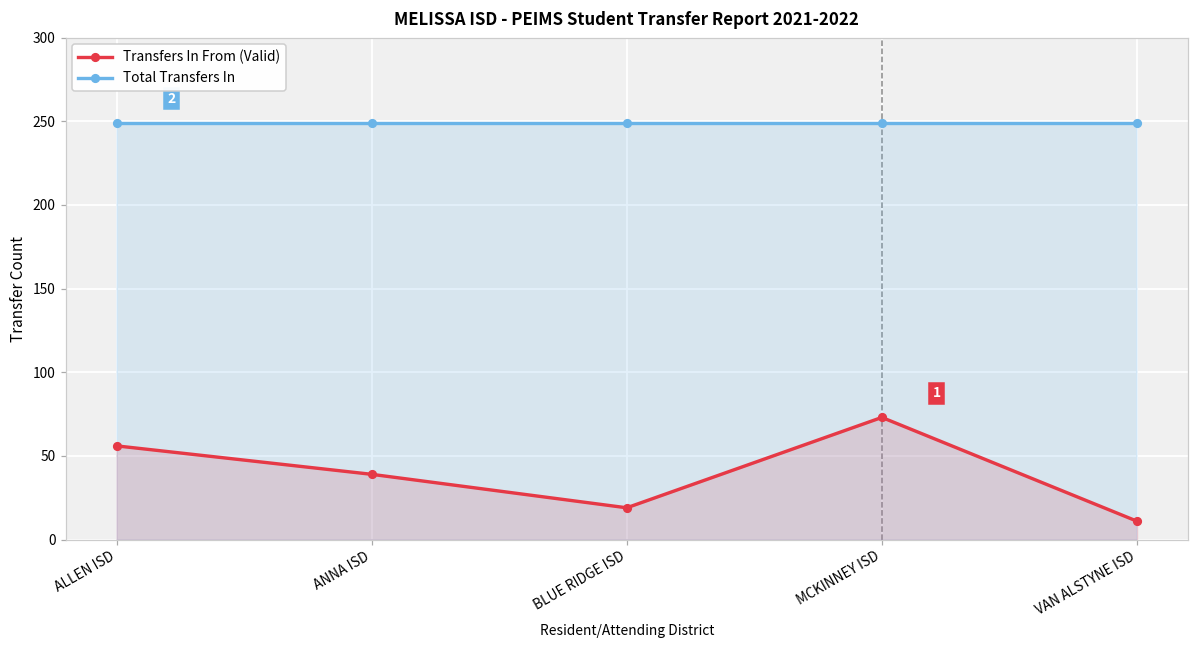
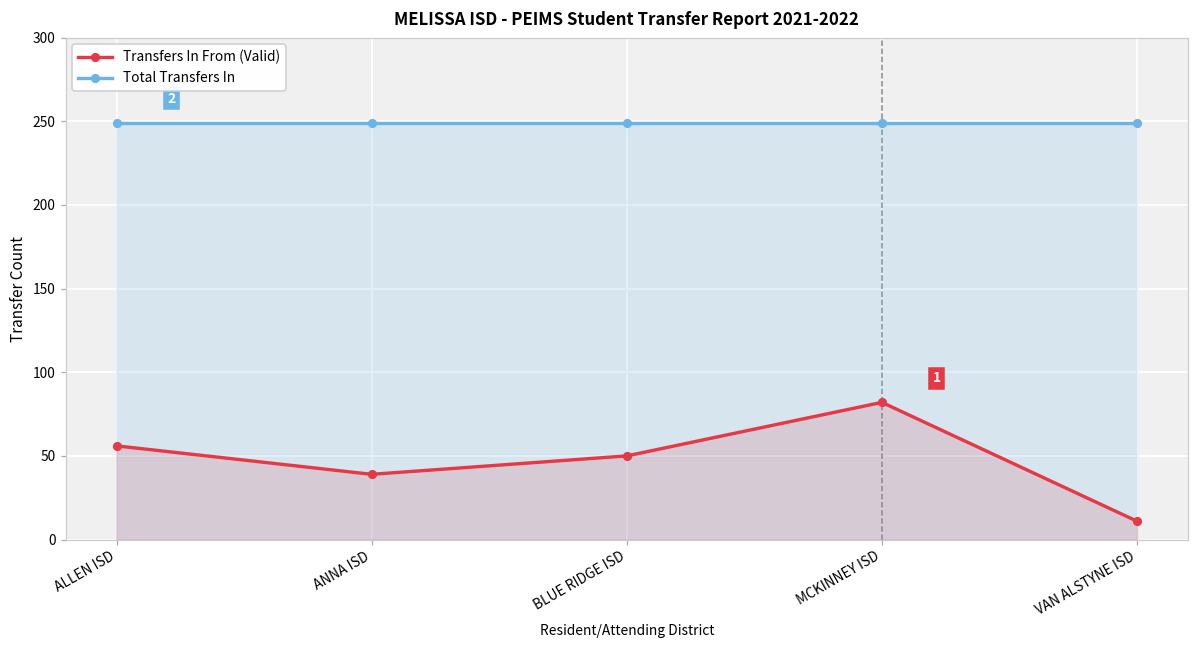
Transfers In From (Valid), BLUE RIDGE ISD: 19 -> 50
Transfers In From (Valid), MCKINNEY ISD: 73 -> 82
